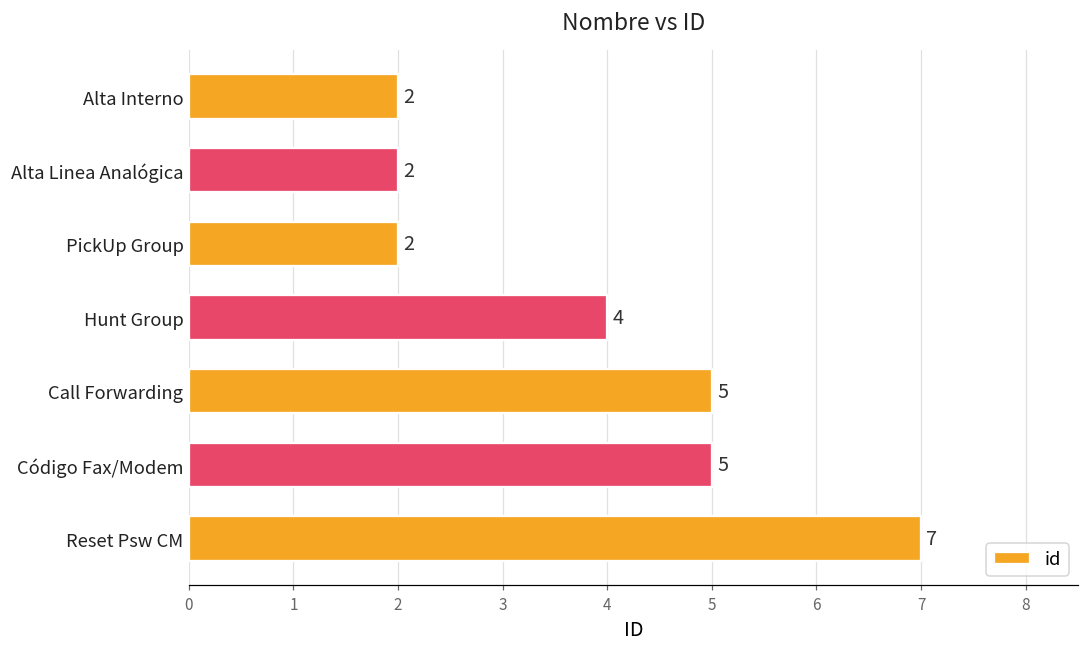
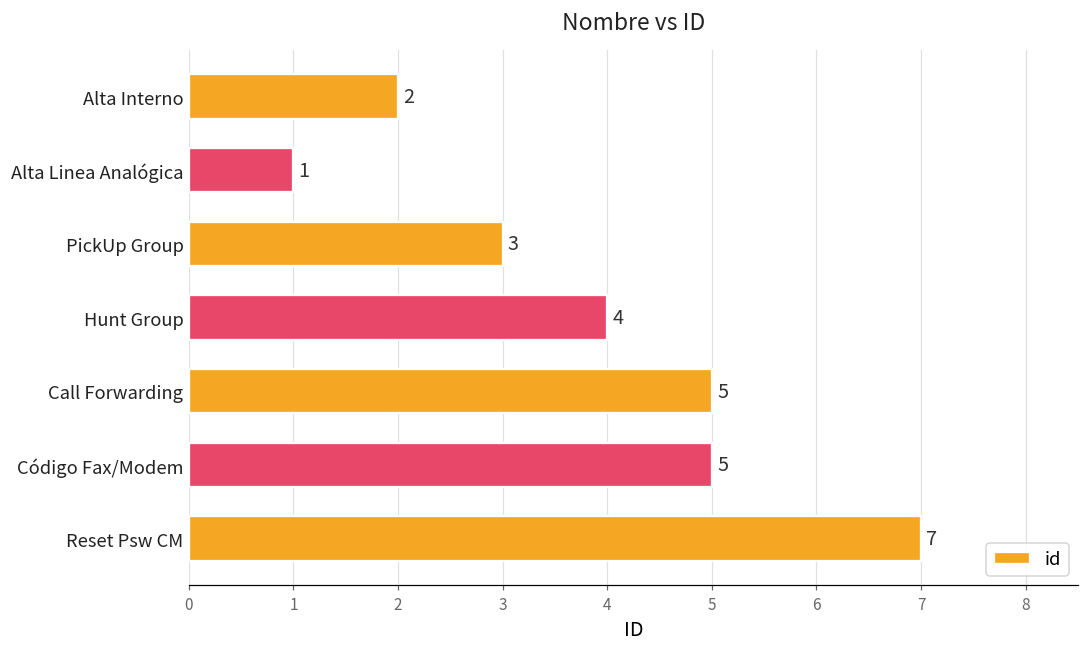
Alta Linea Analógica: 2 -> 1
PickUp Group: 2 -> 3
